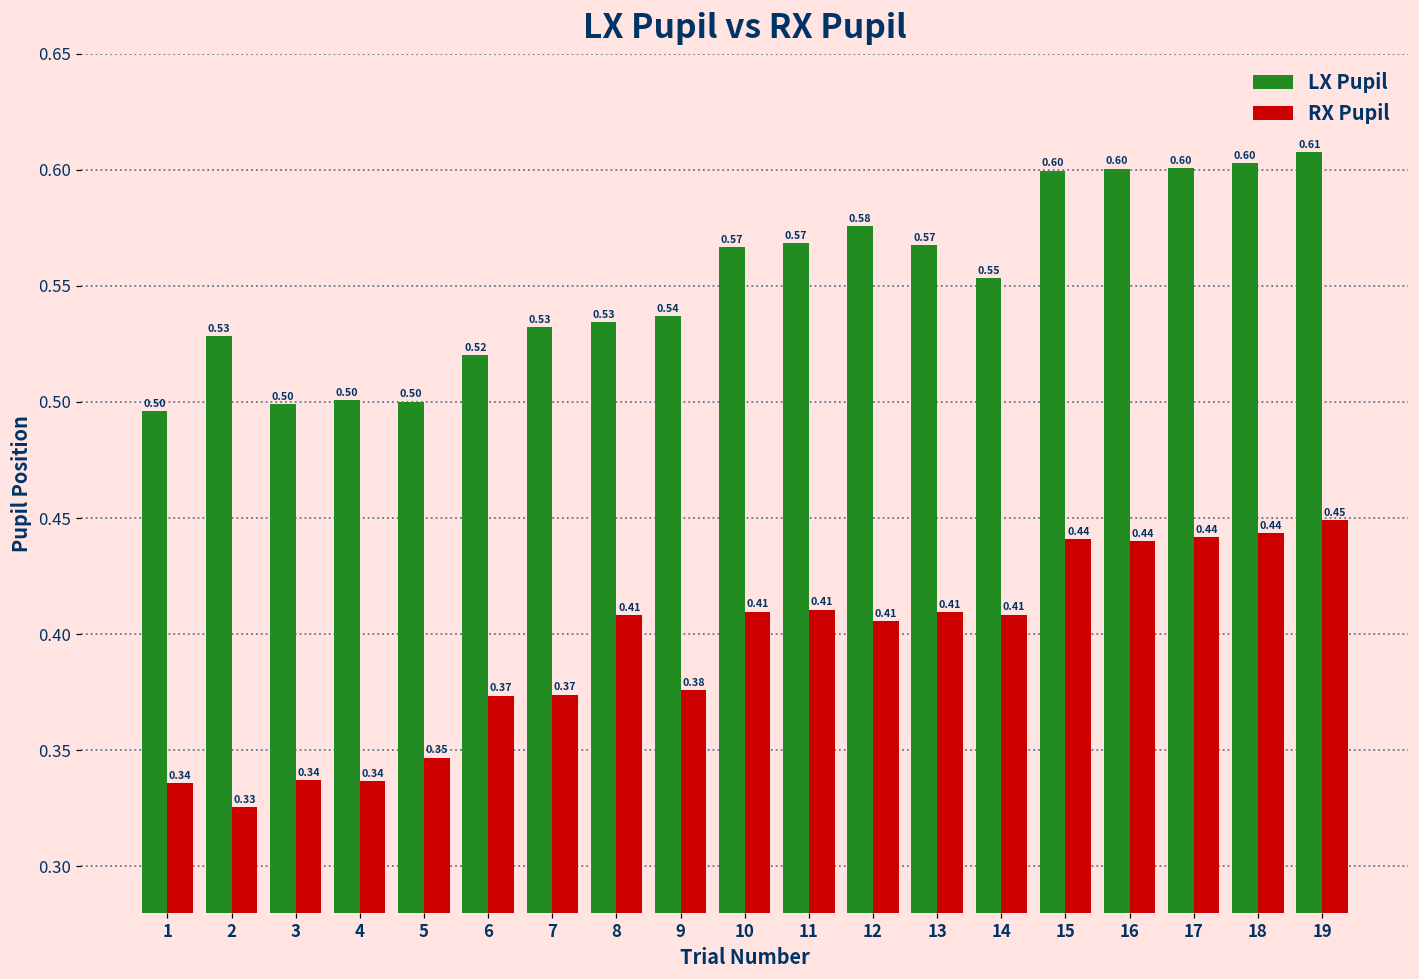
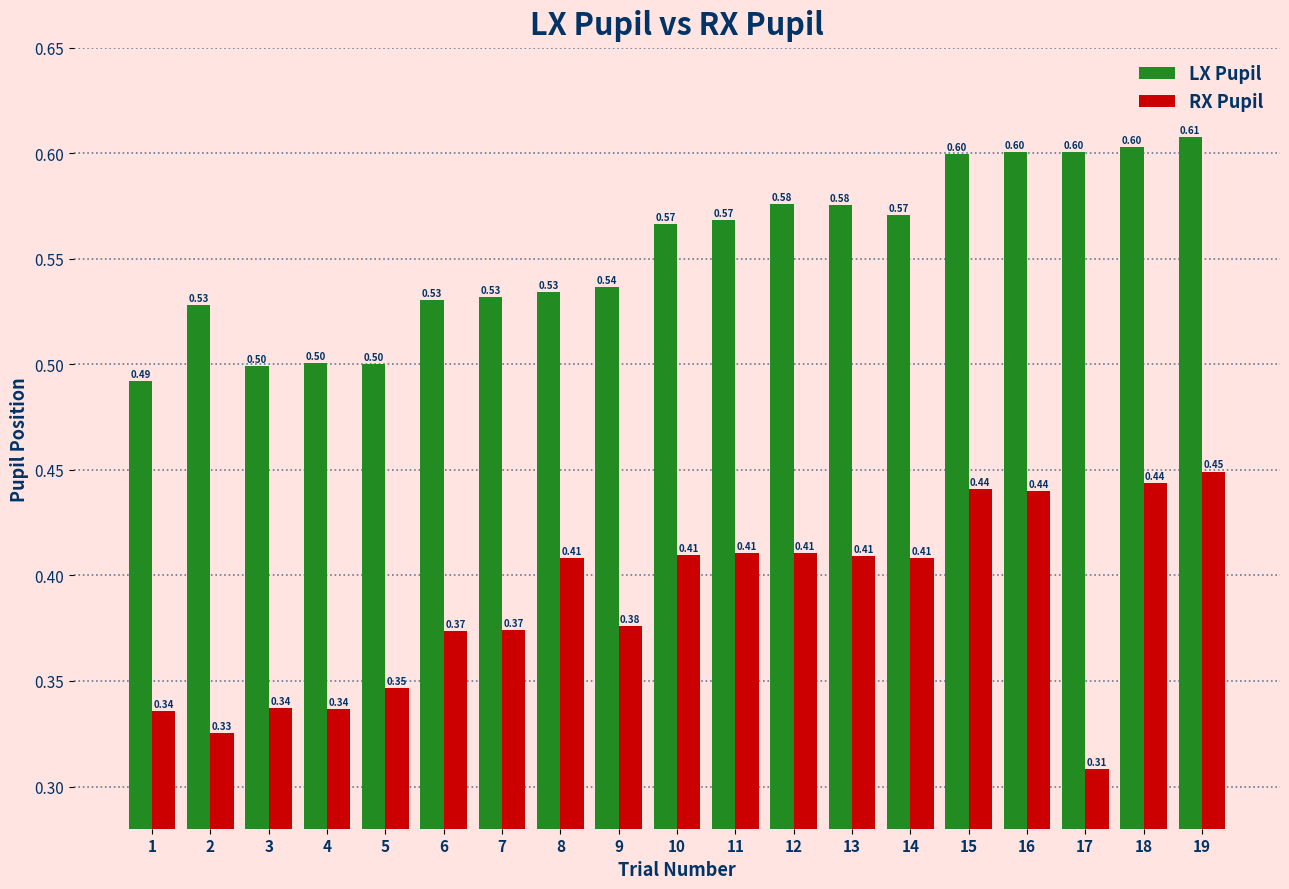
LX Pupil, 1: 0.50 -> 0.49
LX Pupil, 6: 0.52 -> 0.53
RX Pupil, 12: 0.405 -> 0.411
LX Pupil, 13: 0.57 -> 0.58
LX Pupil, 14: 0.55 -> 0.57
RX Pupil, 17: 0.44 -> 0.31
